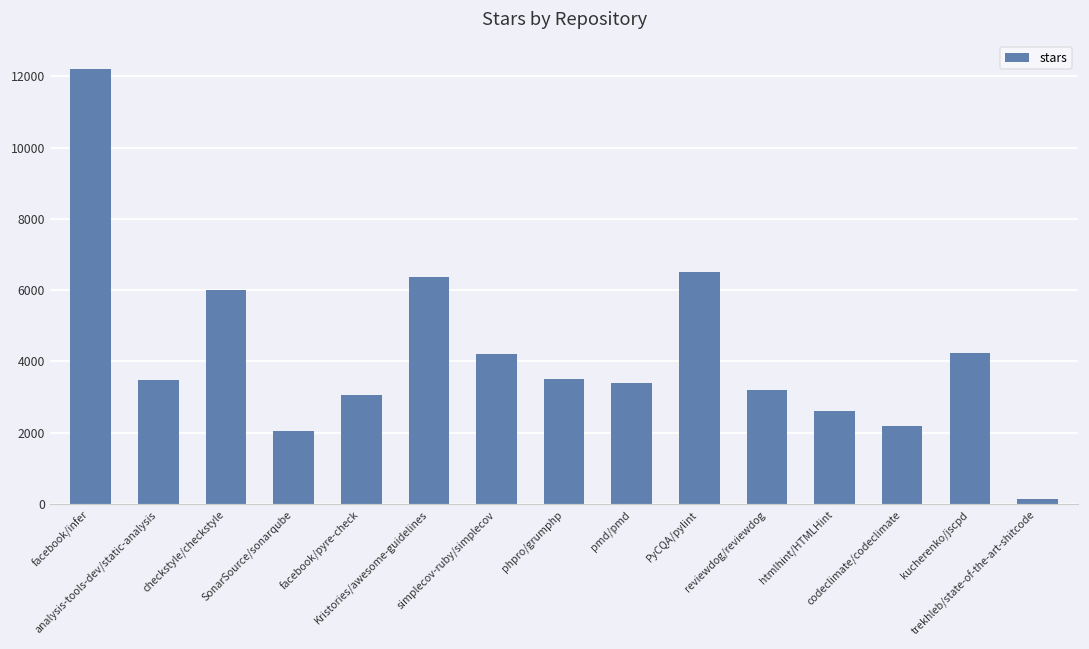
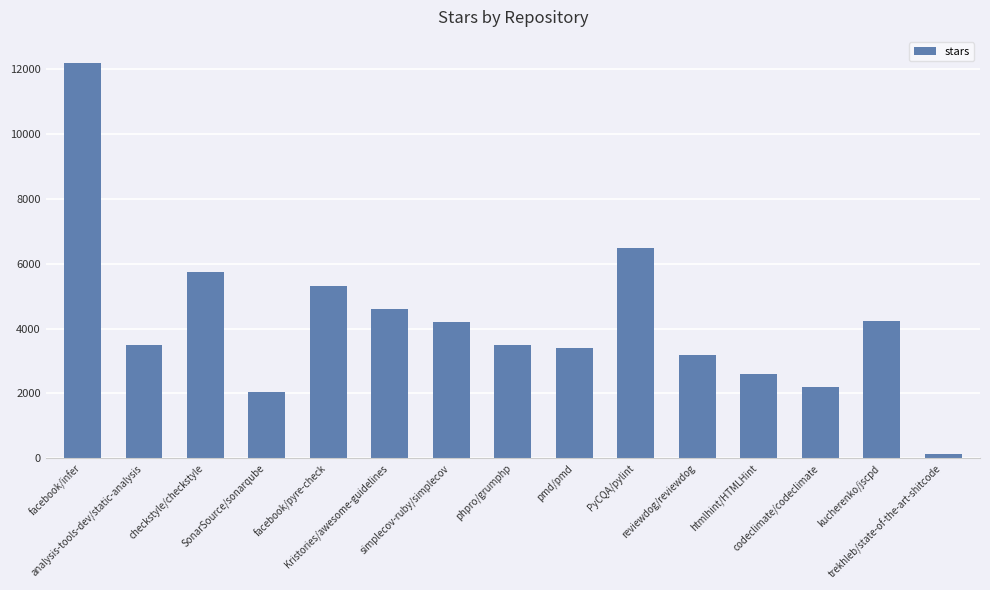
checkstyle/checkstyle: 6000 -> 5700
facebook/pyre-check: 3100 -> 5300
Kristories/awesome-guidelines: 6400 -> 4600
